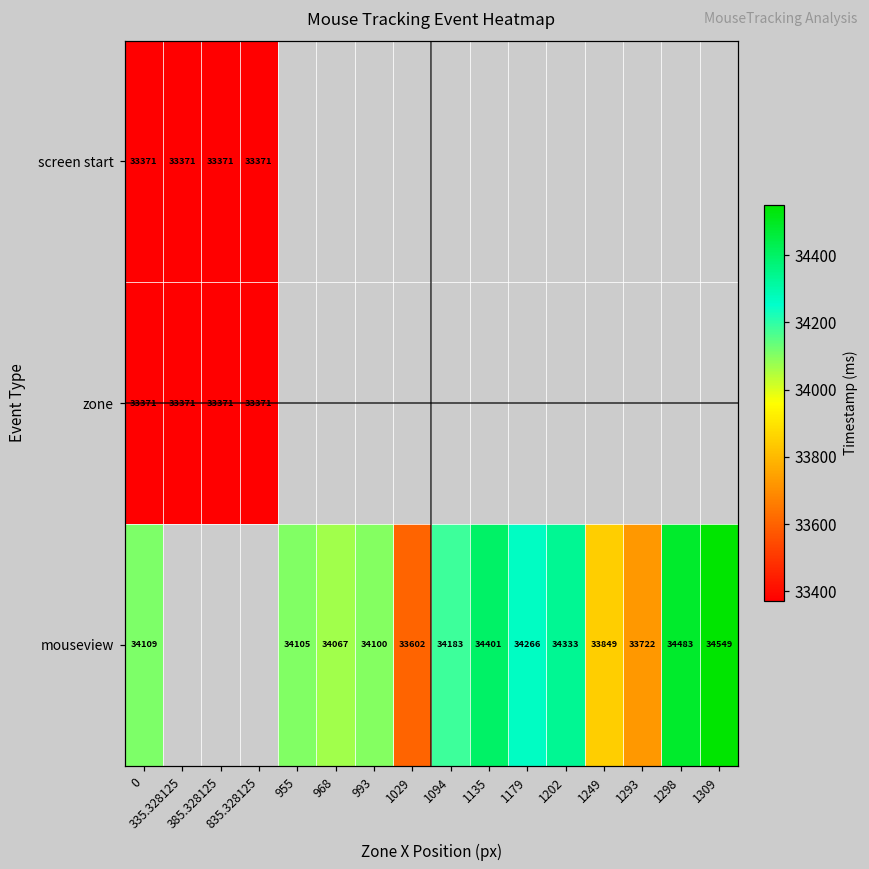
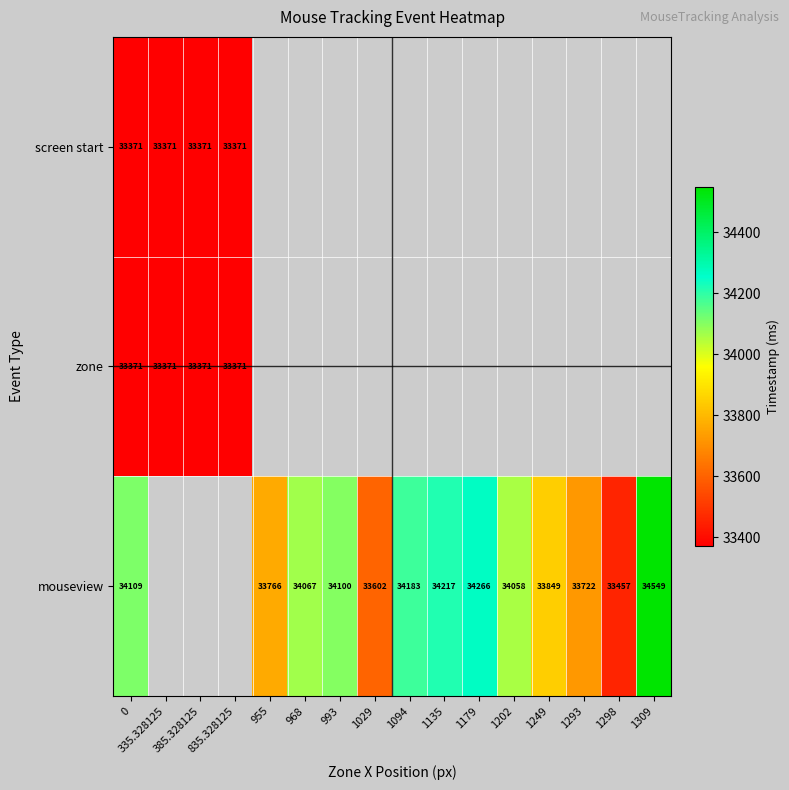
mouseview, 955: 34105 -> 33766
mouseview, 1135: 34401 -> 34217
mouseview, 1202: 34333 -> 34058
mouseview, 1298: 34483 -> 33457
